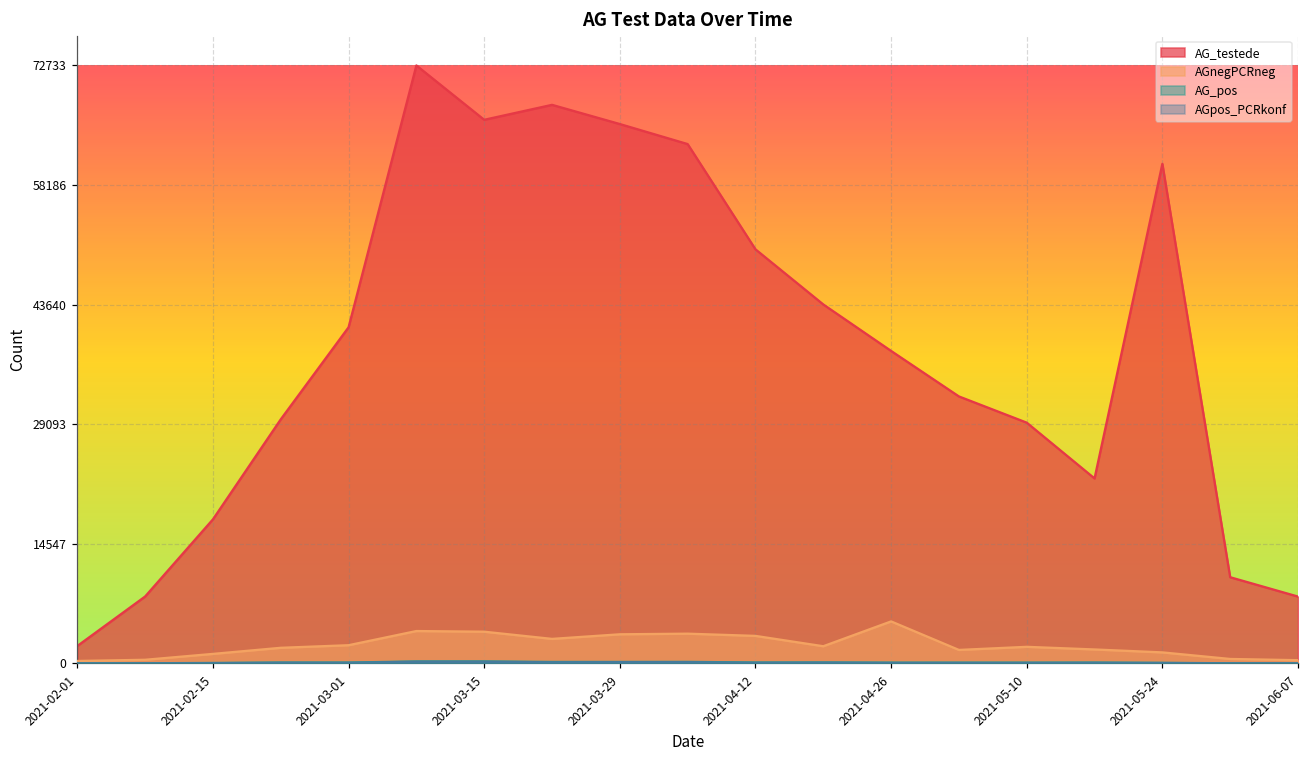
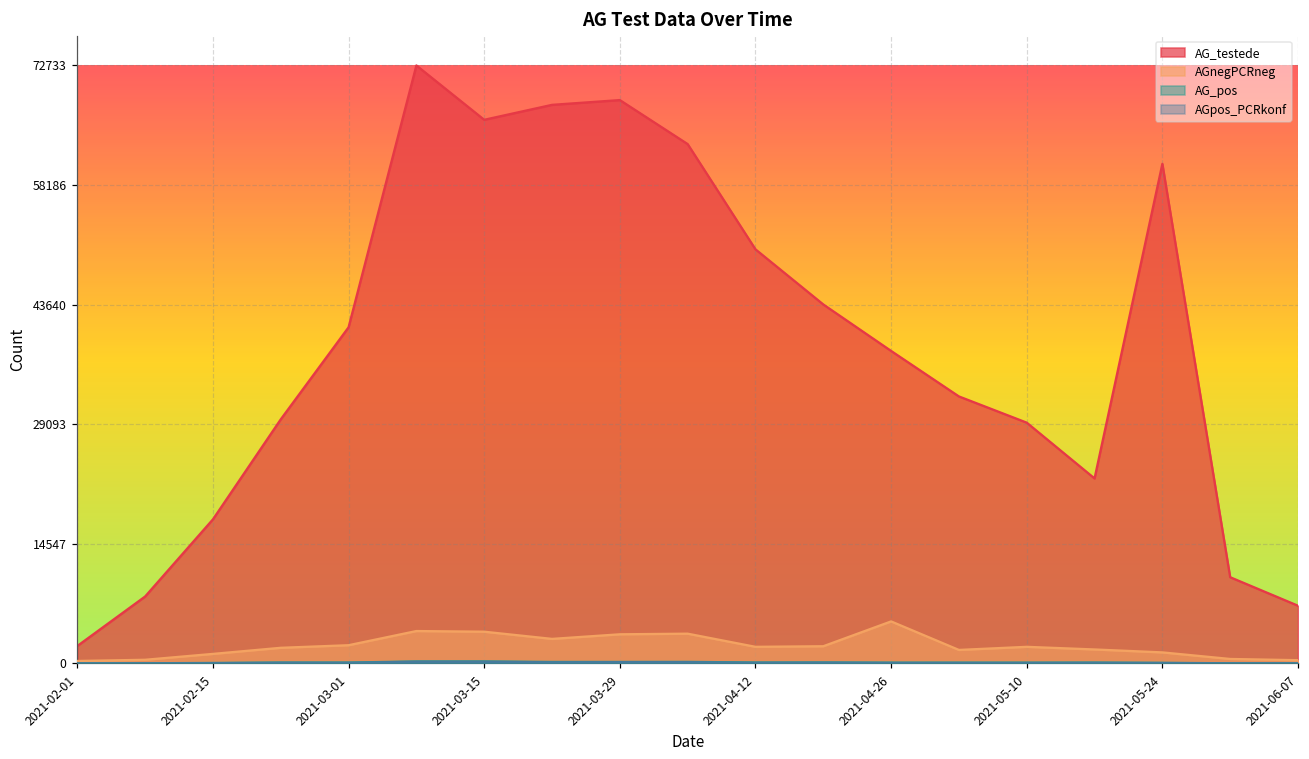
AG_testede, 2021-03-29: 66000 -> 69000
AGnegPCRneg, 2021-04-12: 3000 -> 2000
AG_testede, 2021-06-07: 8000 -> 7000
